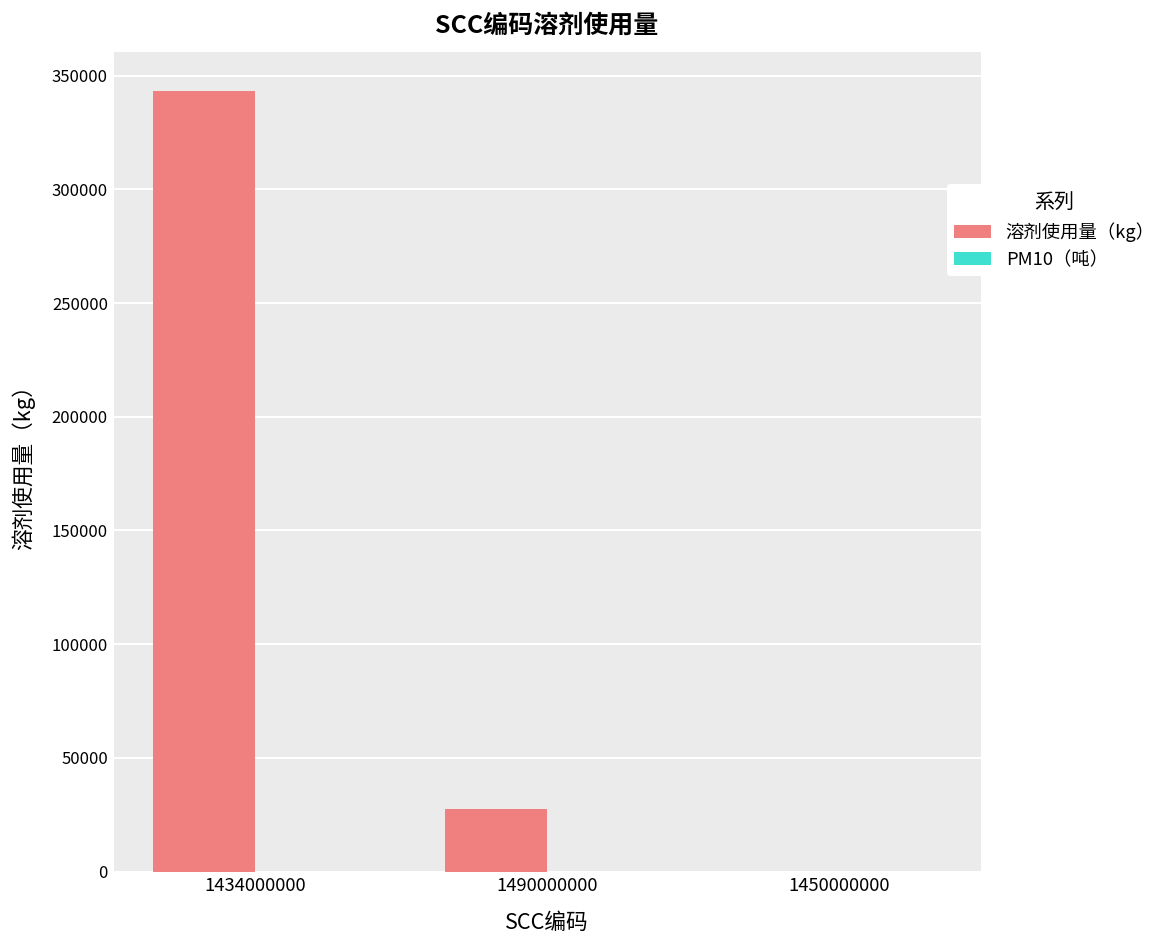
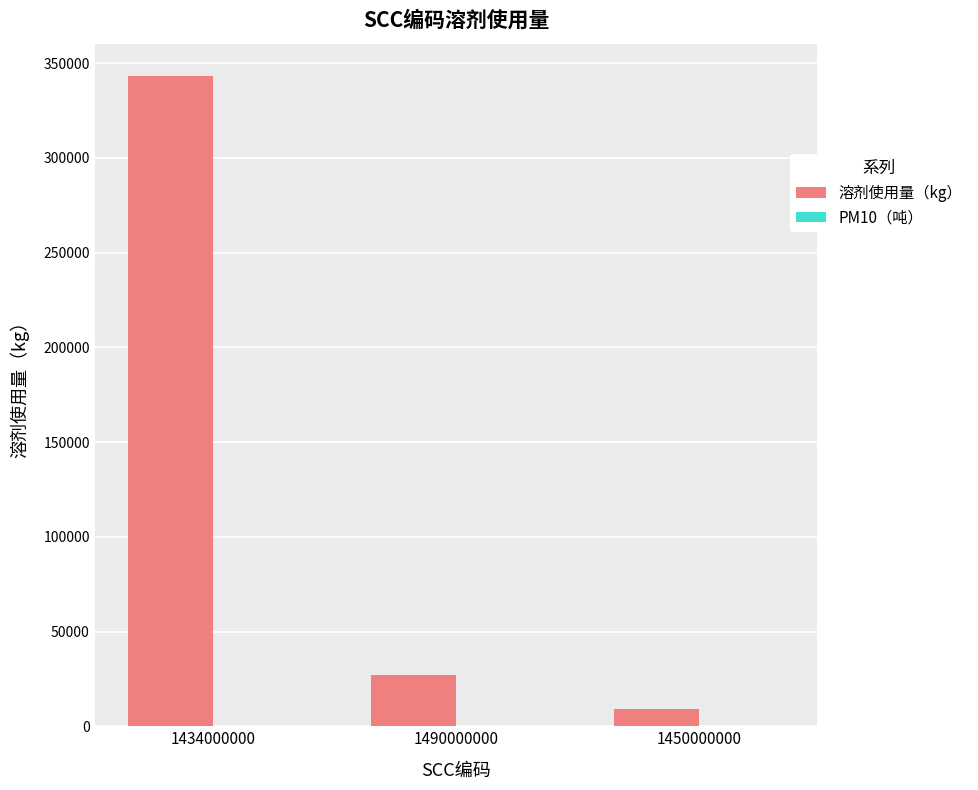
溶剂使用量（kg）, 1450000000: 0 -> 9000
